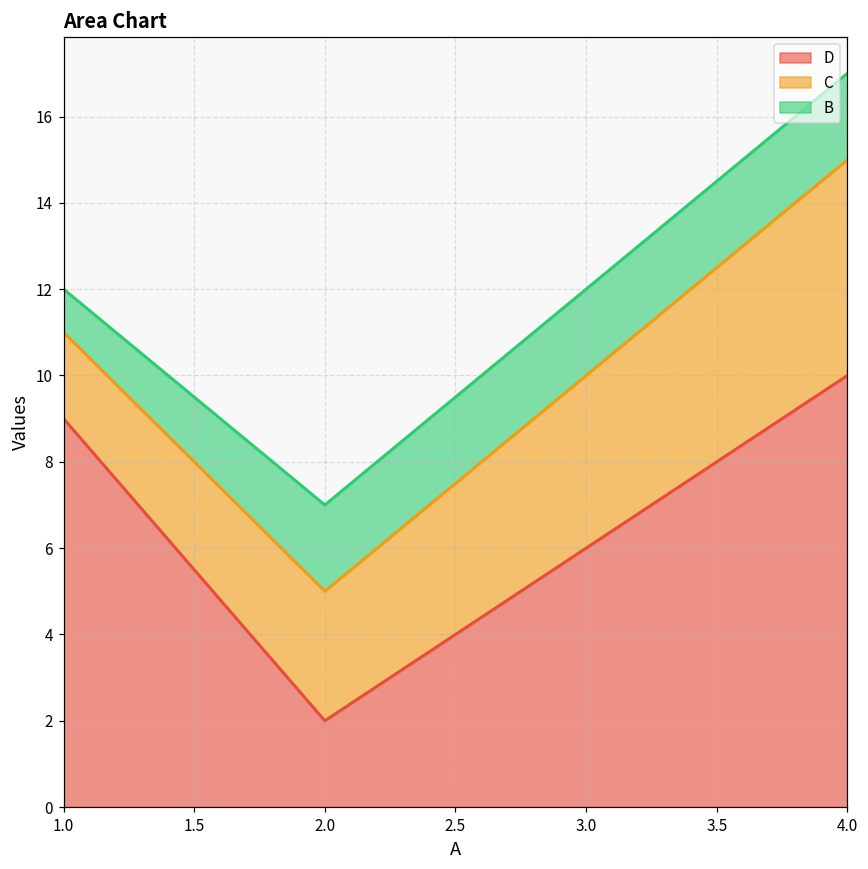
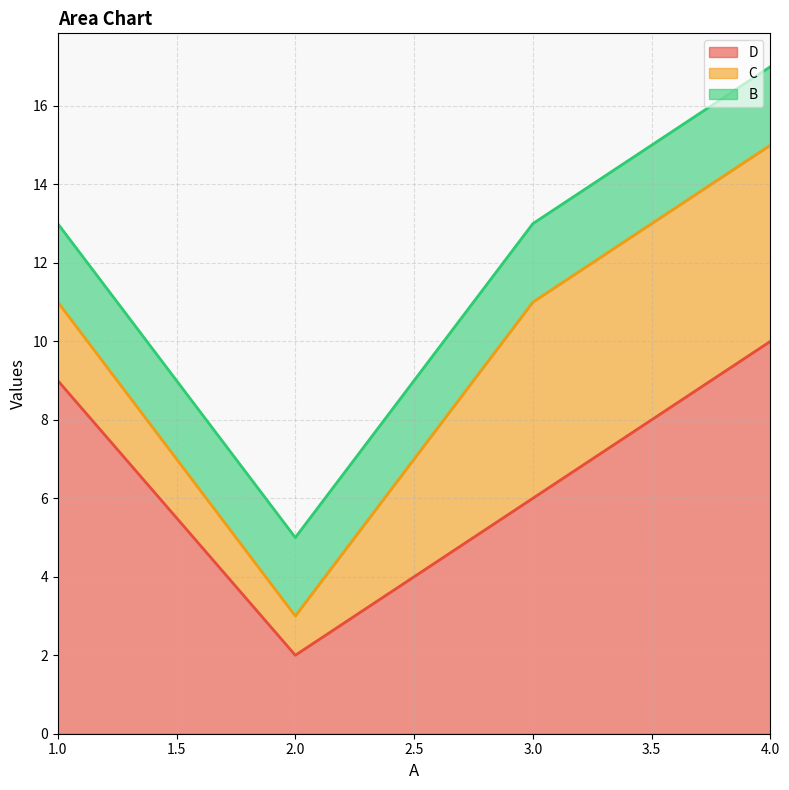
B, 1.0: 1 -> 2
C, 2.0: 3 -> 1
C, 3.0: 4 -> 5
